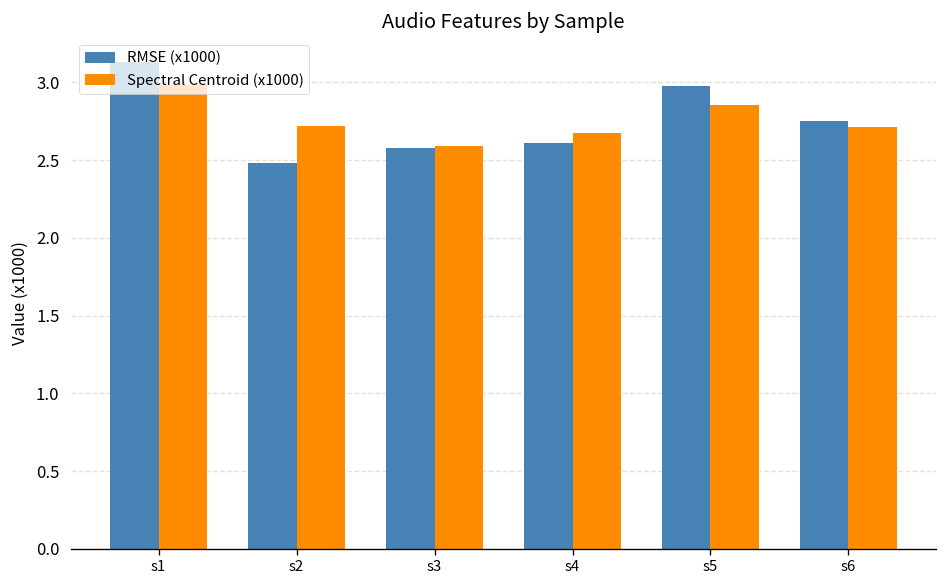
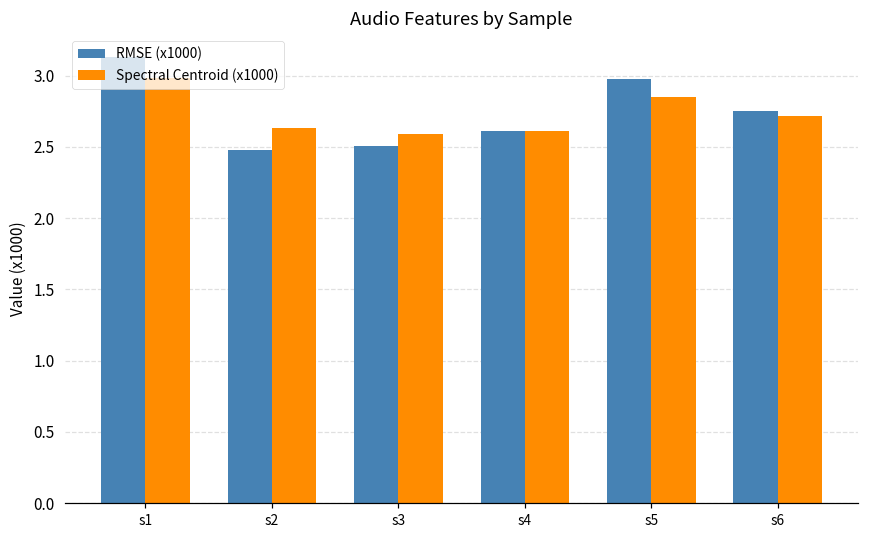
Spectral Centroid (x1000), s2: 2.72 -> 2.63
RMSE (x1000), s3: 2.58 -> 2.50
Spectral Centroid (x1000), s4: 2.67 -> 2.61
